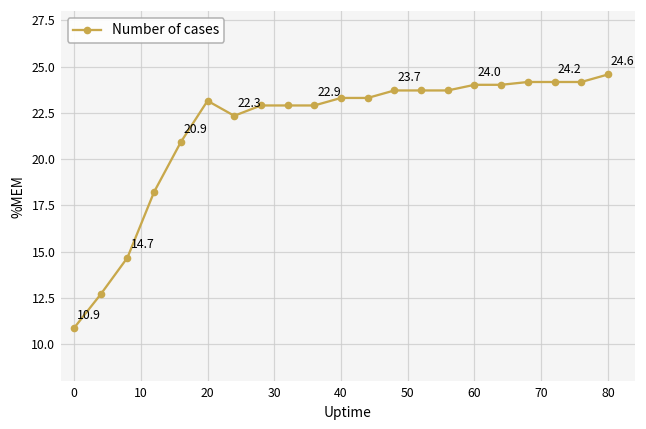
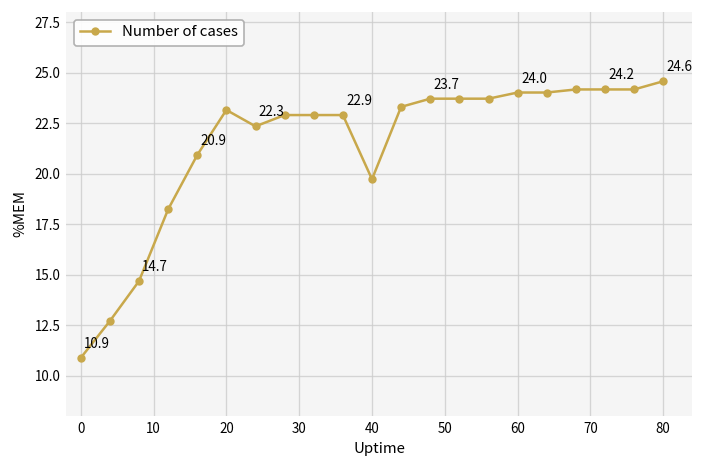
40: 23.3 -> 19.7
